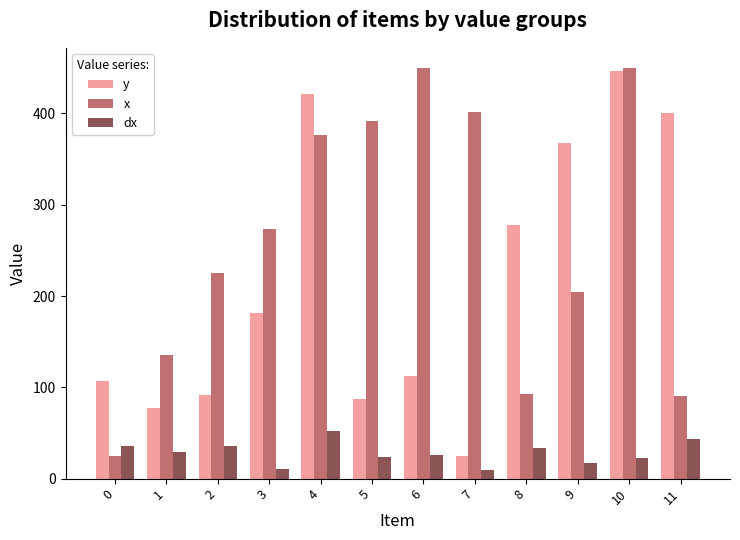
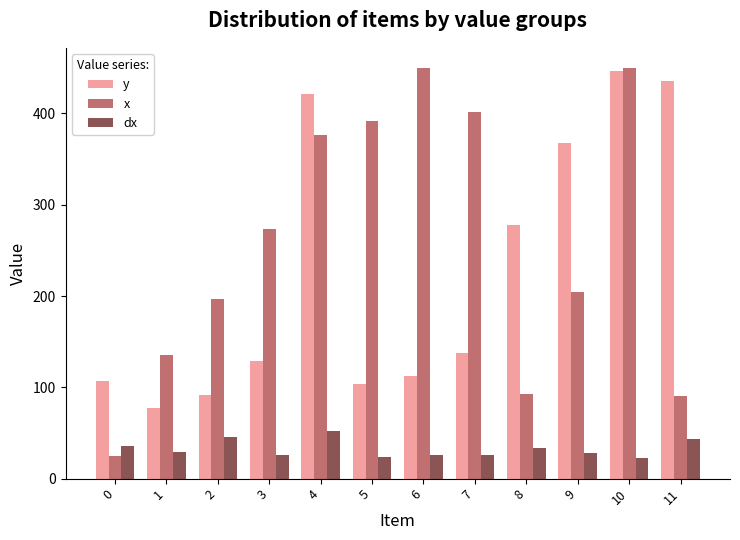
x, 2: 230 -> 200
dx, 2: 40 -> 50
y, 3: 180 -> 130
dx, 3: 10 -> 30
y, 5: 90 -> 100
y, 7: 30 -> 140
dx, 7: 10 -> 30
dx, 9: 20 -> 30
y, 11: 400 -> 440
